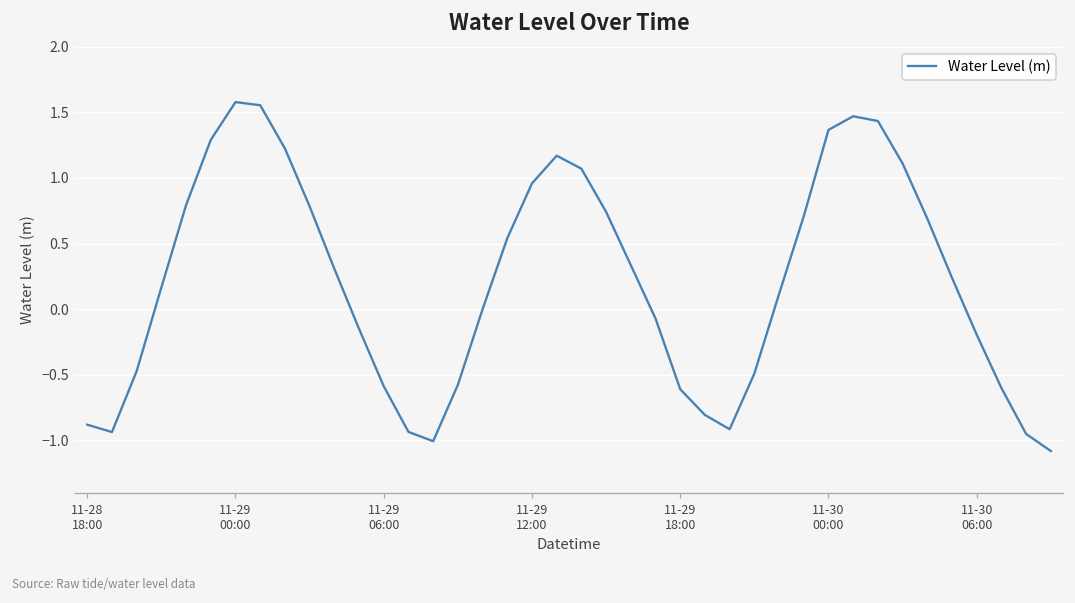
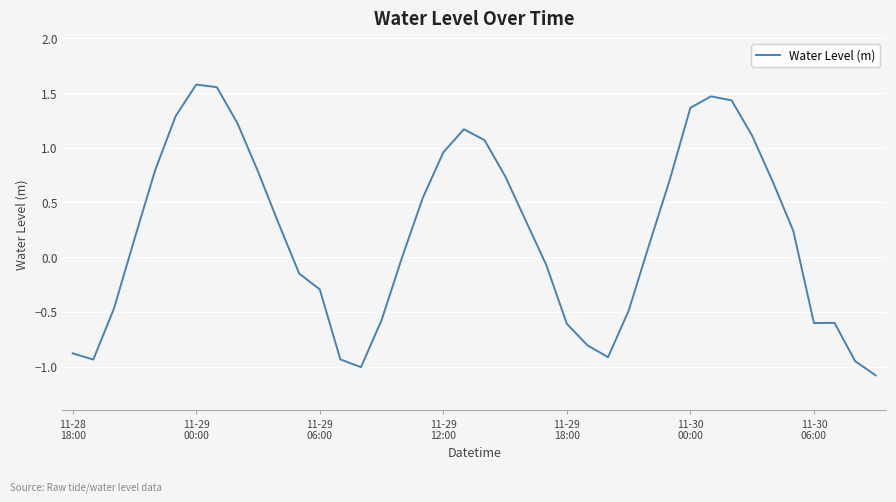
11-29 06:00: -0.59 -> -0.29
11-30 06:00: -0.19 -> -0.60
